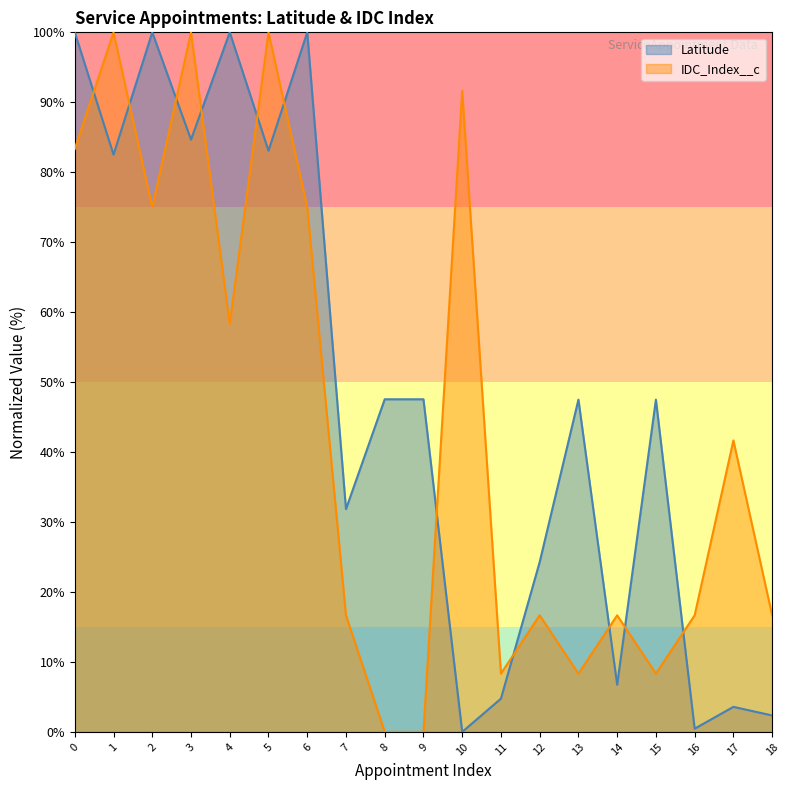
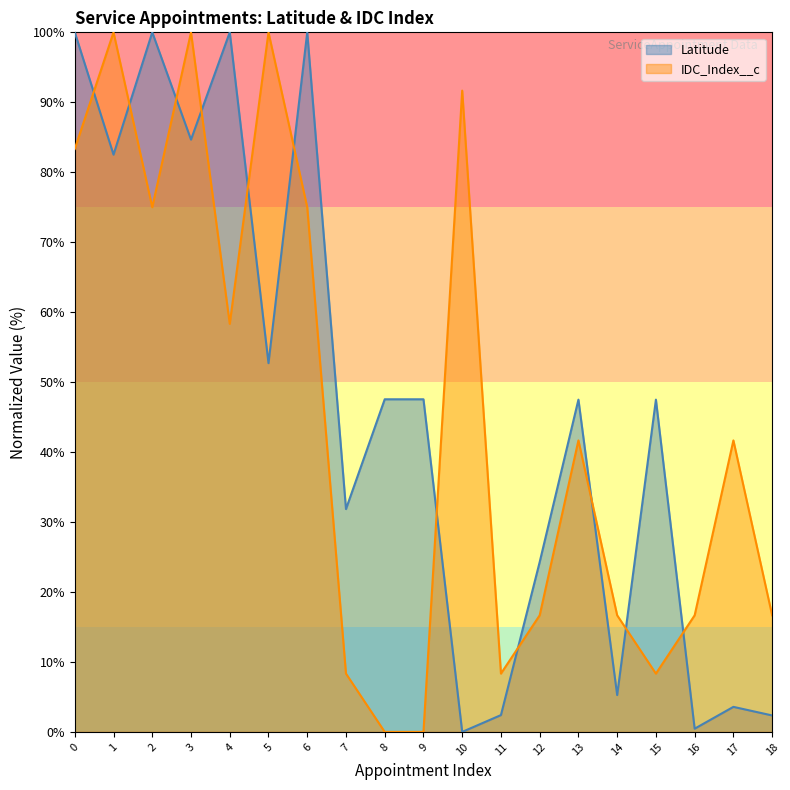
Latitude, 5: 83% -> 53%
IDC_Index__c, 7: 17% -> 8%
Latitude, 11: 5% -> 2%
IDC_Index__c, 13: 8% -> 42%
Latitude, 14: 7% -> 5%
